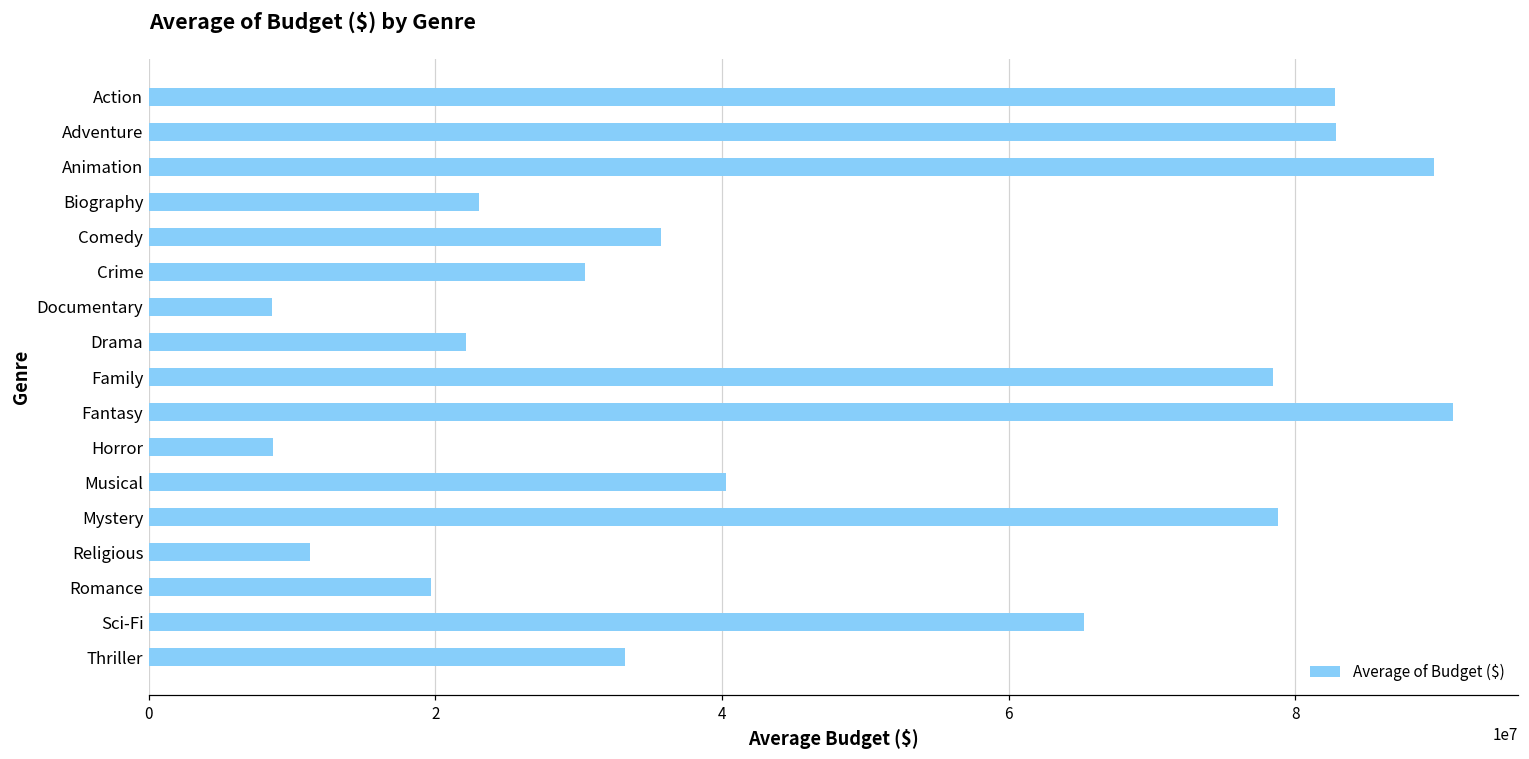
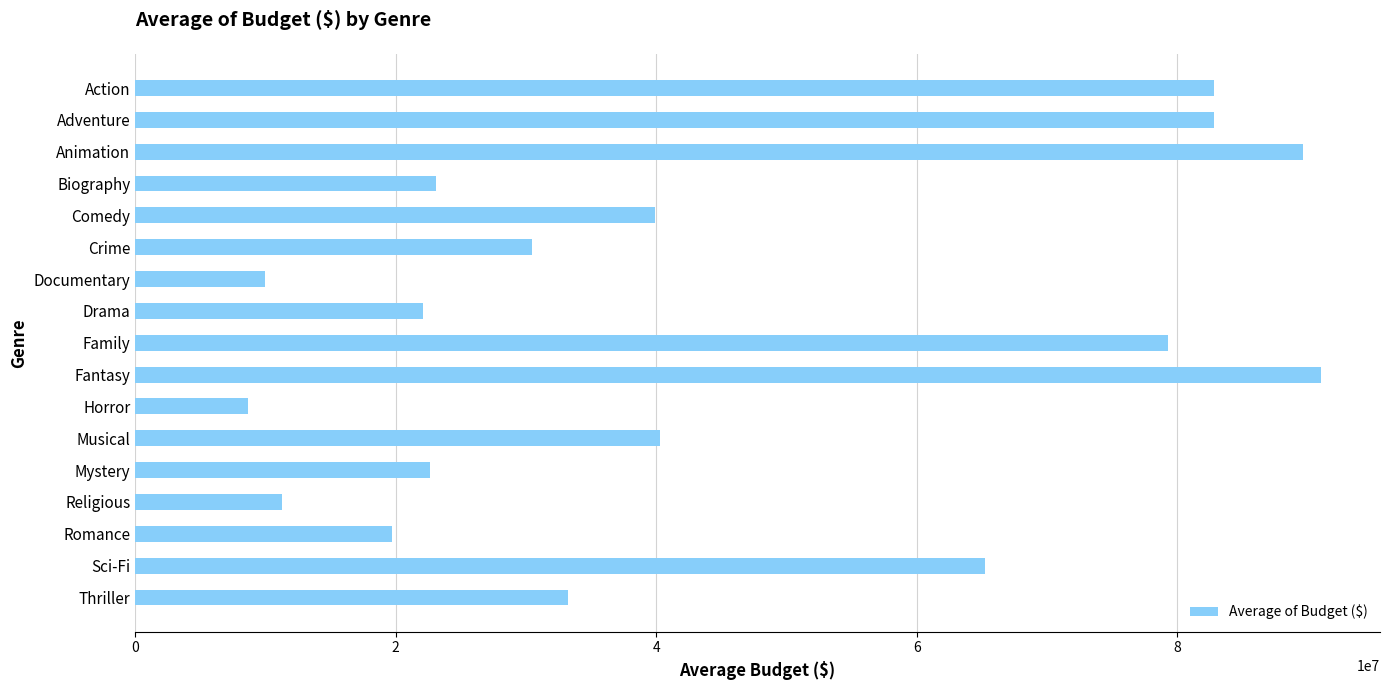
Comedy: 35800000 -> 39900000
Documentary: 8600000 -> 10000000
Family: 78500000 -> 79300000
Mystery: 78800000 -> 22600000
